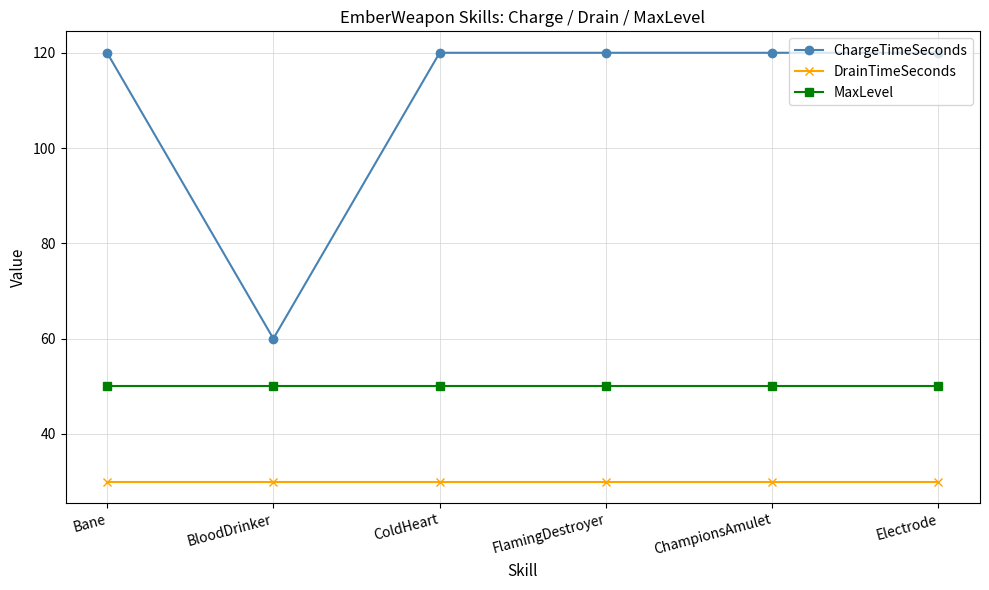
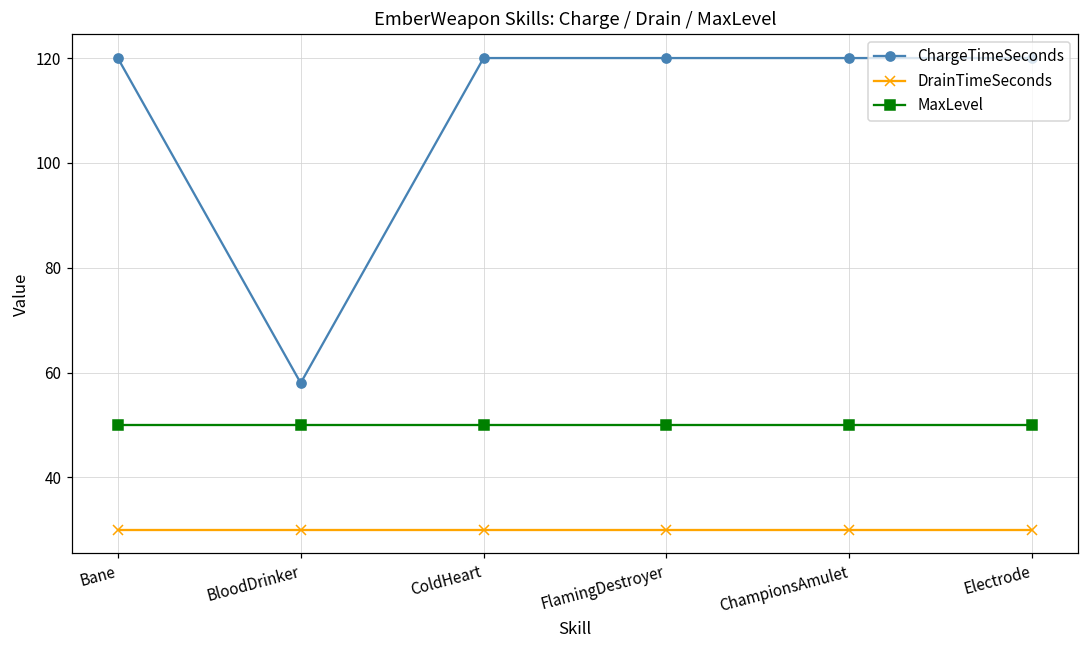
ChargeTimeSeconds, BloodDrinker: 60 -> 58
